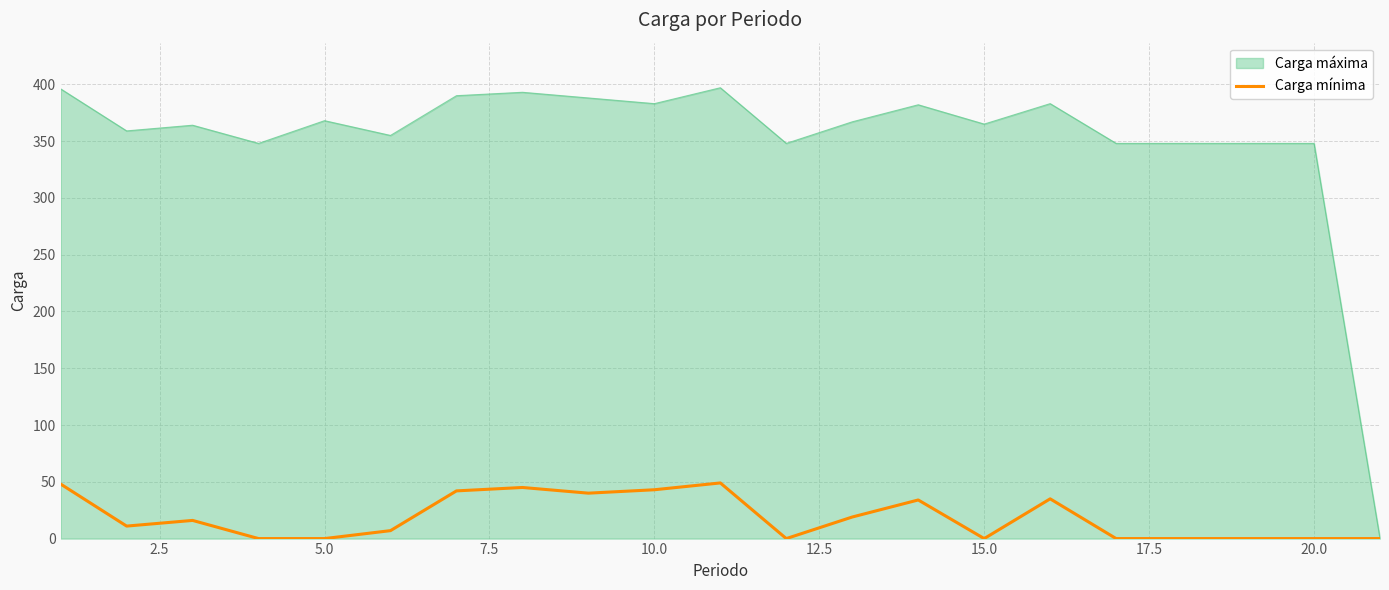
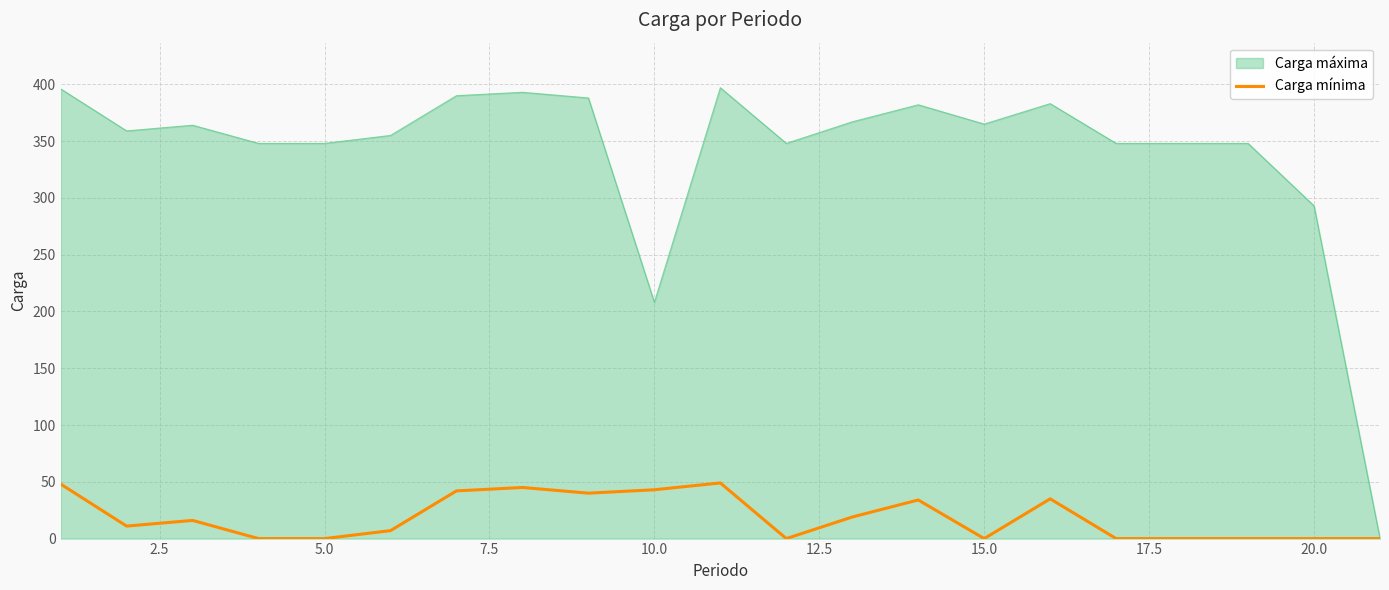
Carga máxima, 5.0: 368 -> 348
Carga máxima, 10.0: 383 -> 208
Carga máxima, 20.0: 348 -> 293
